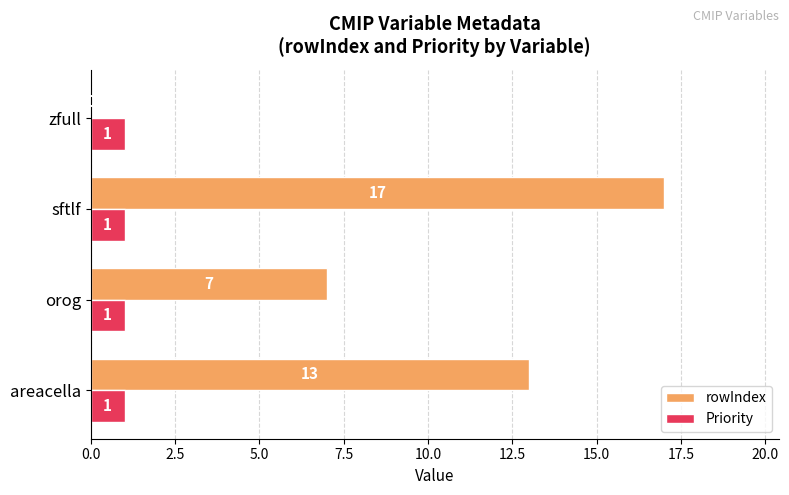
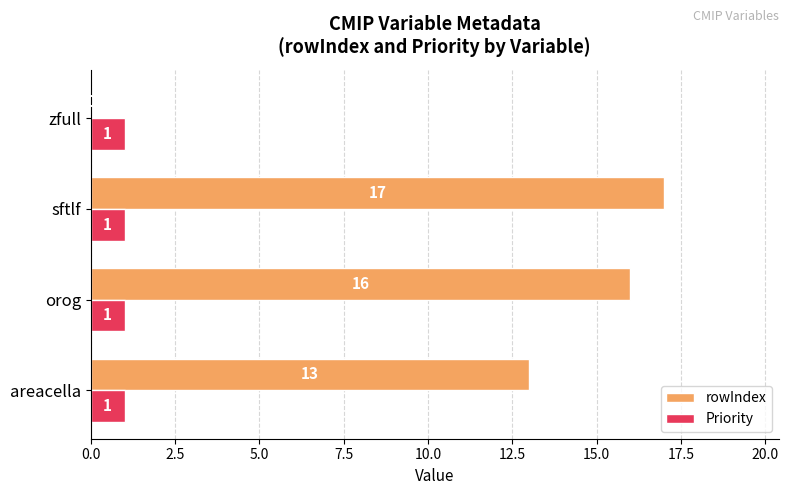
rowIndex, orog: 7 -> 16
